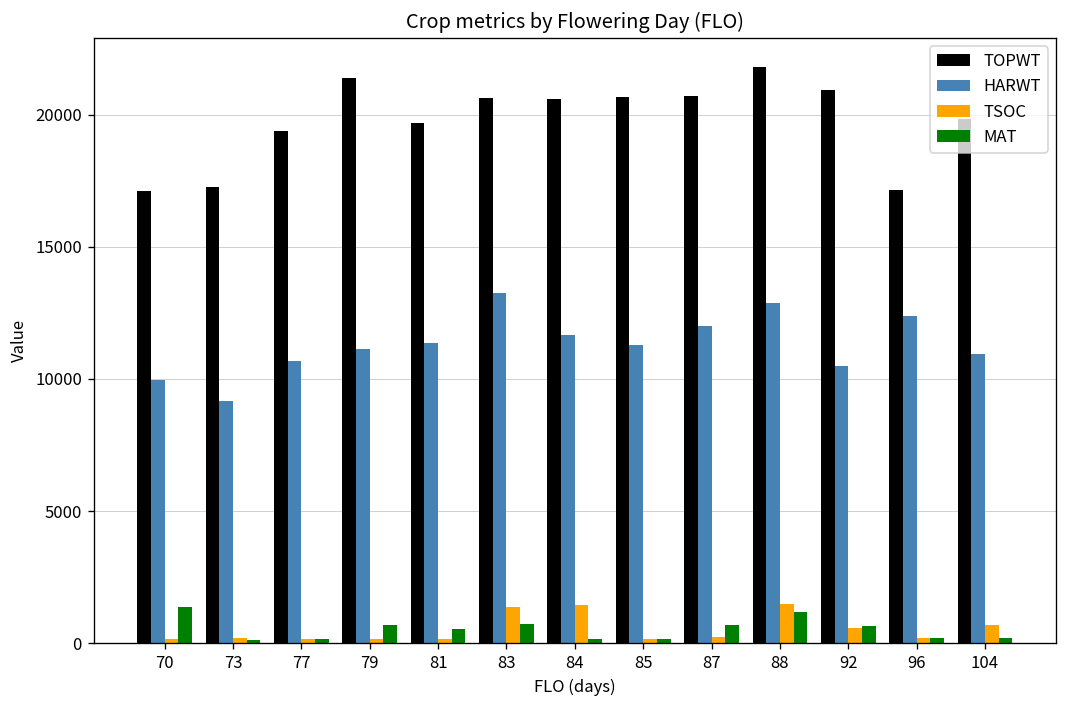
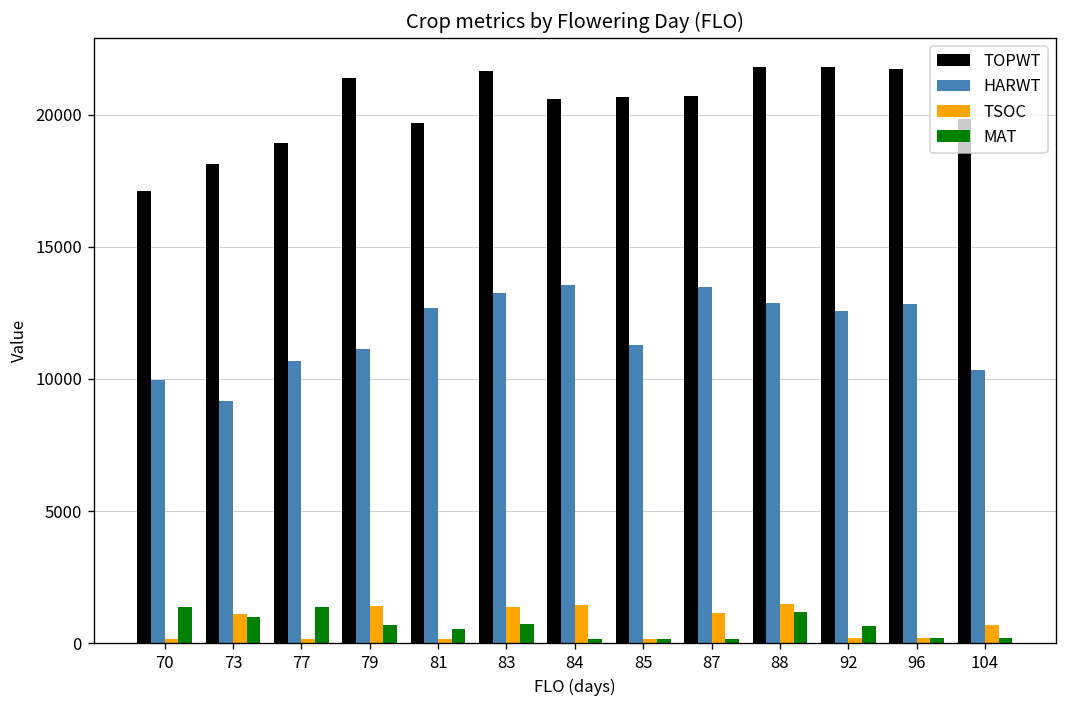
TOPWT, 73: 17300 -> 18100
TSOC, 73: 200 -> 1100
MAT, 73: 100 -> 1000
TOPWT, 77: 19400 -> 18900
MAT, 77: 100 -> 1400
TSOC, 79: 200 -> 1400
HARWT, 81: 11400 -> 12700
TOPWT, 83: 20600 -> 21600
HARWT, 84: 11700 -> 13600
HARWT, 87: 12000 -> 13500
TSOC, 87: 200 -> 1200
MAT, 87: 700 -> 200
TOPWT, 92: 20900 -> 21800
HARWT, 92: 10500 -> 12600
TSOC, 92: 600 -> 200
TOPWT, 96: 17100 -> 21700
HARWT, 96: 12400 -> 12800
HARWT, 104: 11000 -> 10300
